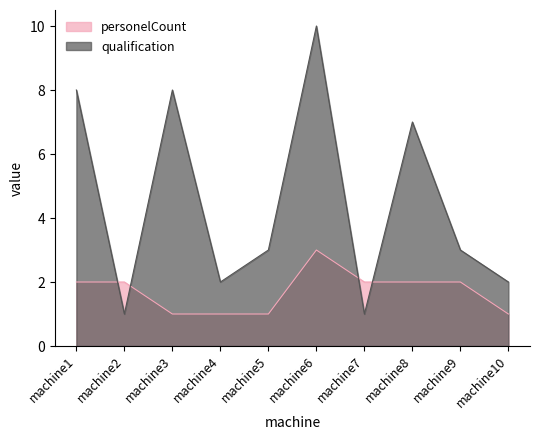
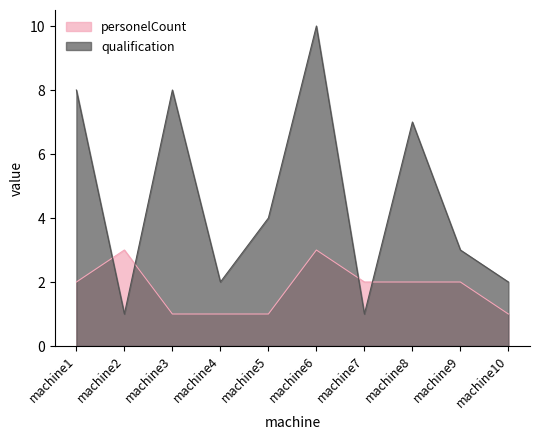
personelCount, machine2: 2 -> 3
qualification, machine5: 3 -> 4
